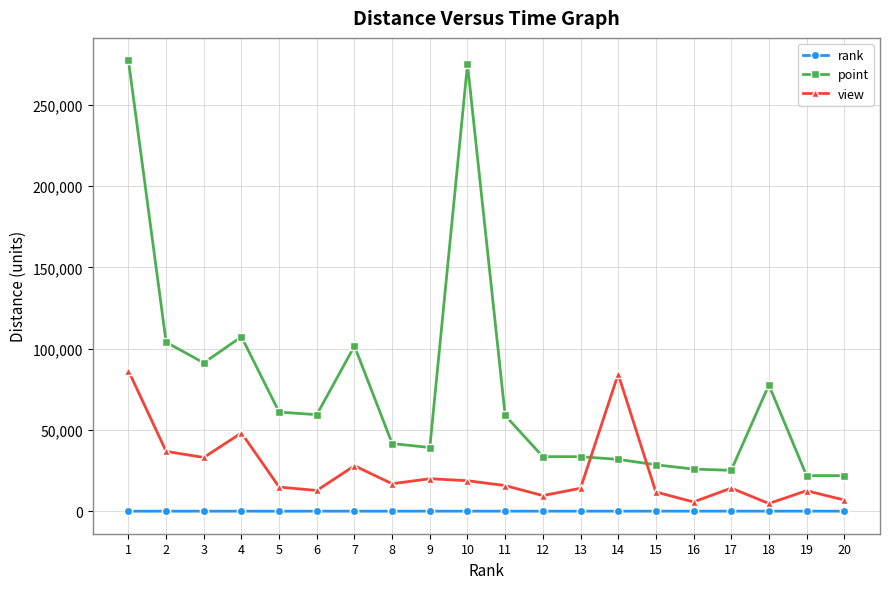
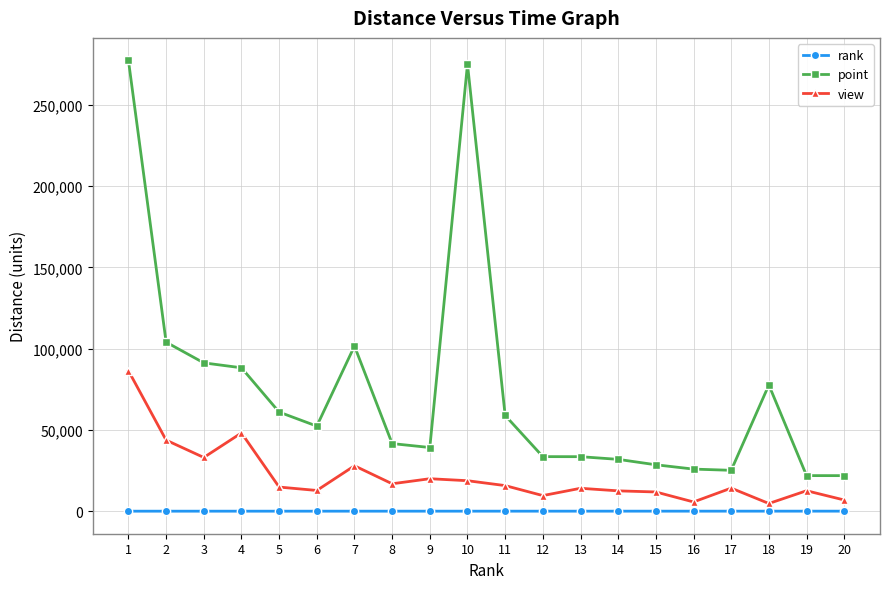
view, 2: 37,000 -> 44,000
point, 4: 107,000 -> 88,000
point, 6: 59,000 -> 52,000
view, 14: 84,000 -> 13,000
